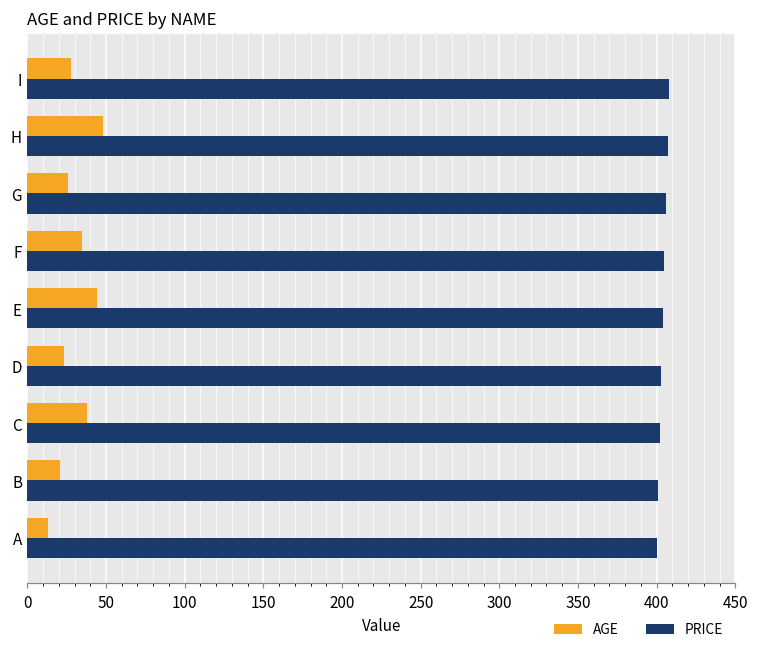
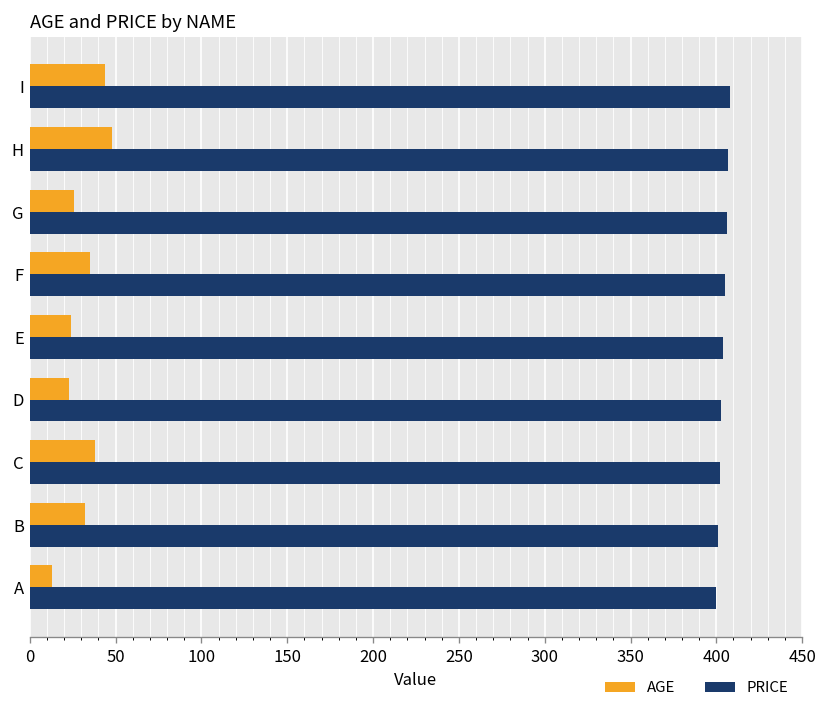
AGE, I: 28 -> 44
AGE, E: 44 -> 24
AGE, B: 21 -> 32
